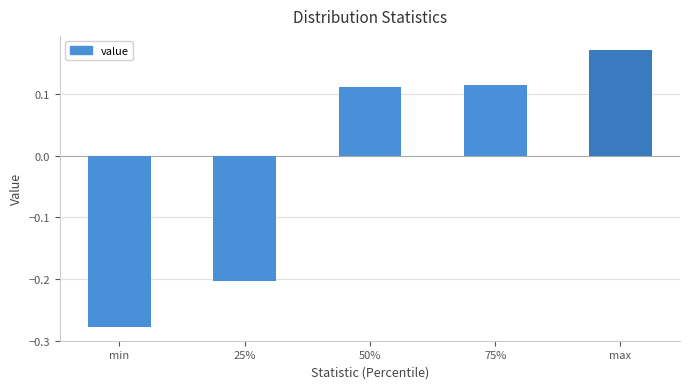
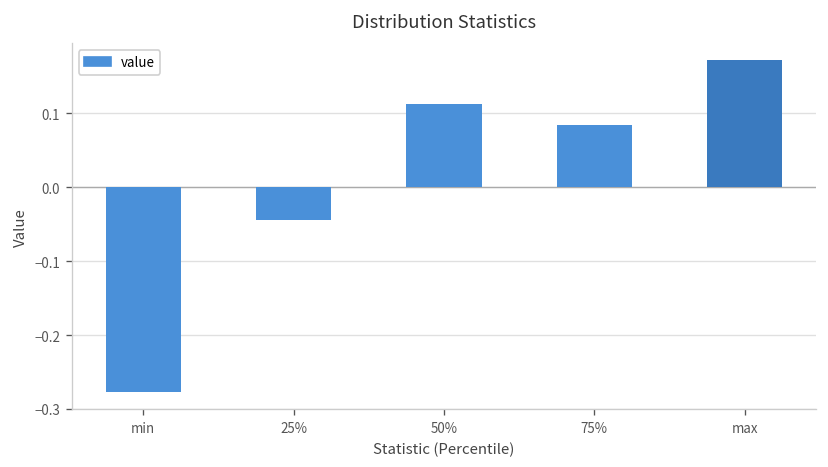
25%: -0.20 -> -0.04
75%: 0.12 -> 0.08
